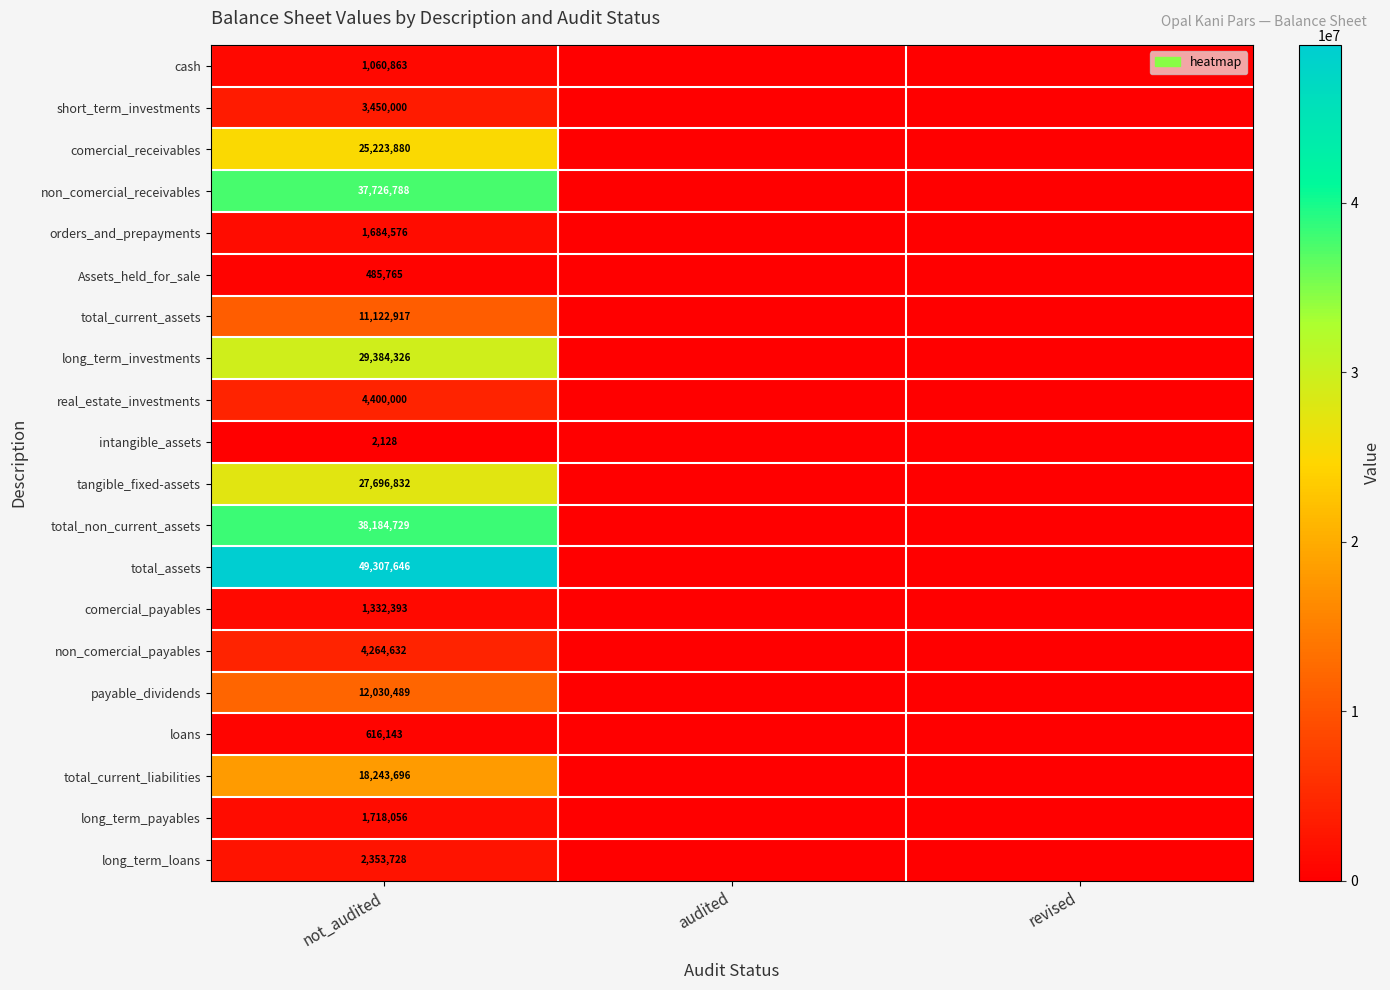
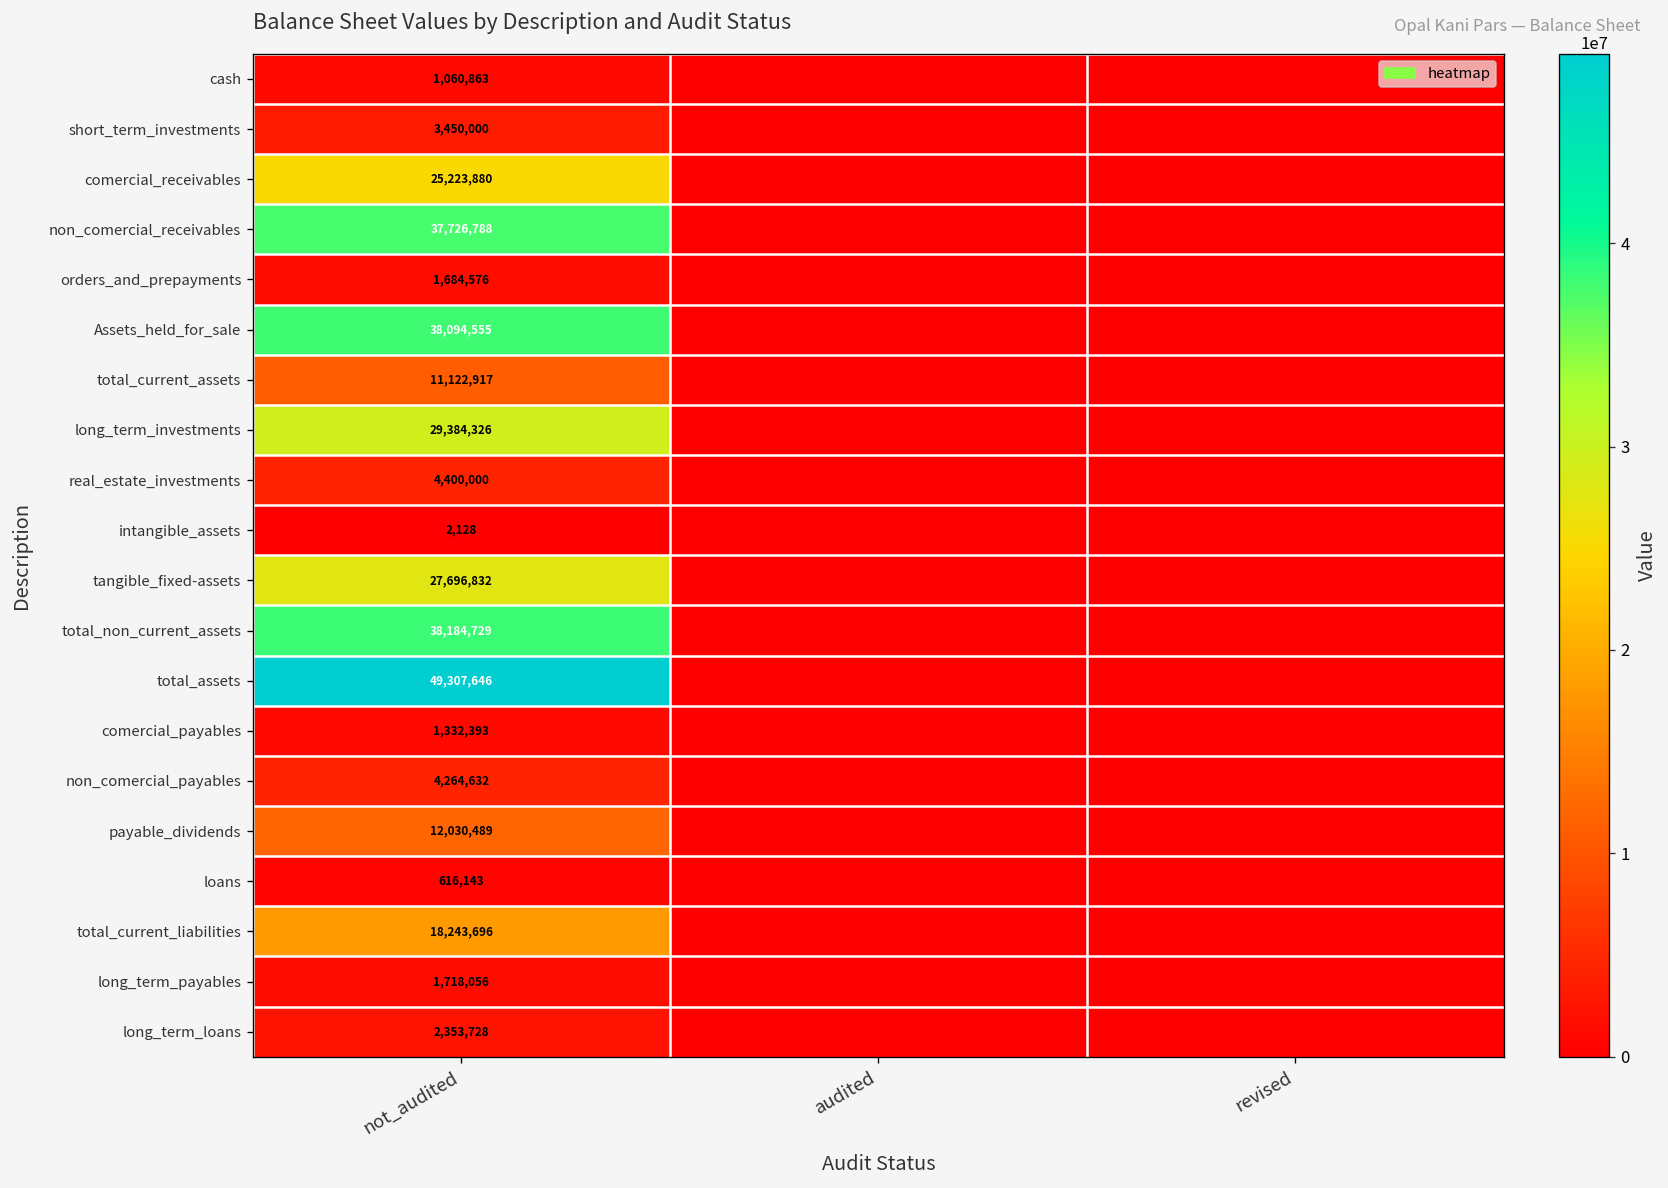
Assets_held_for_sale, not_audited: 485,765 -> 38,094,555
